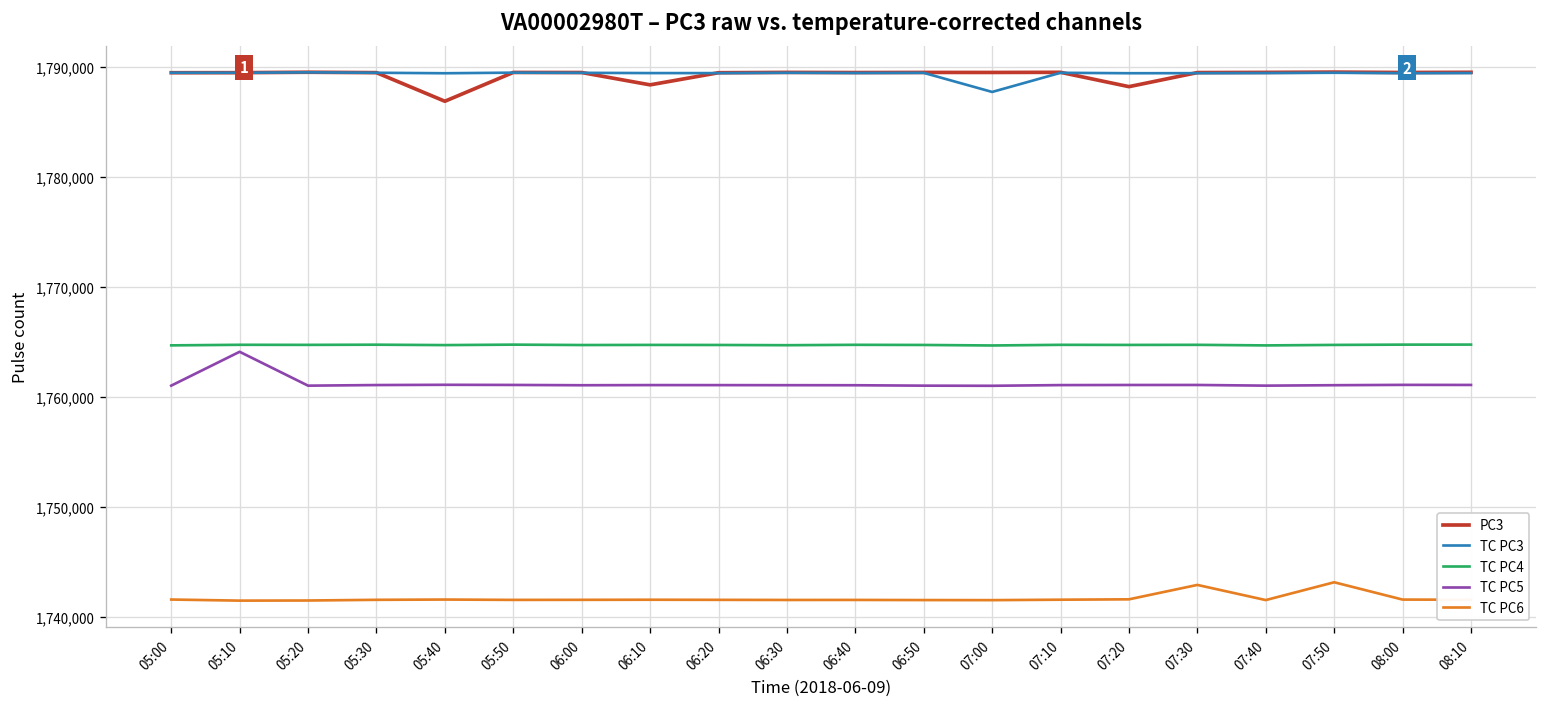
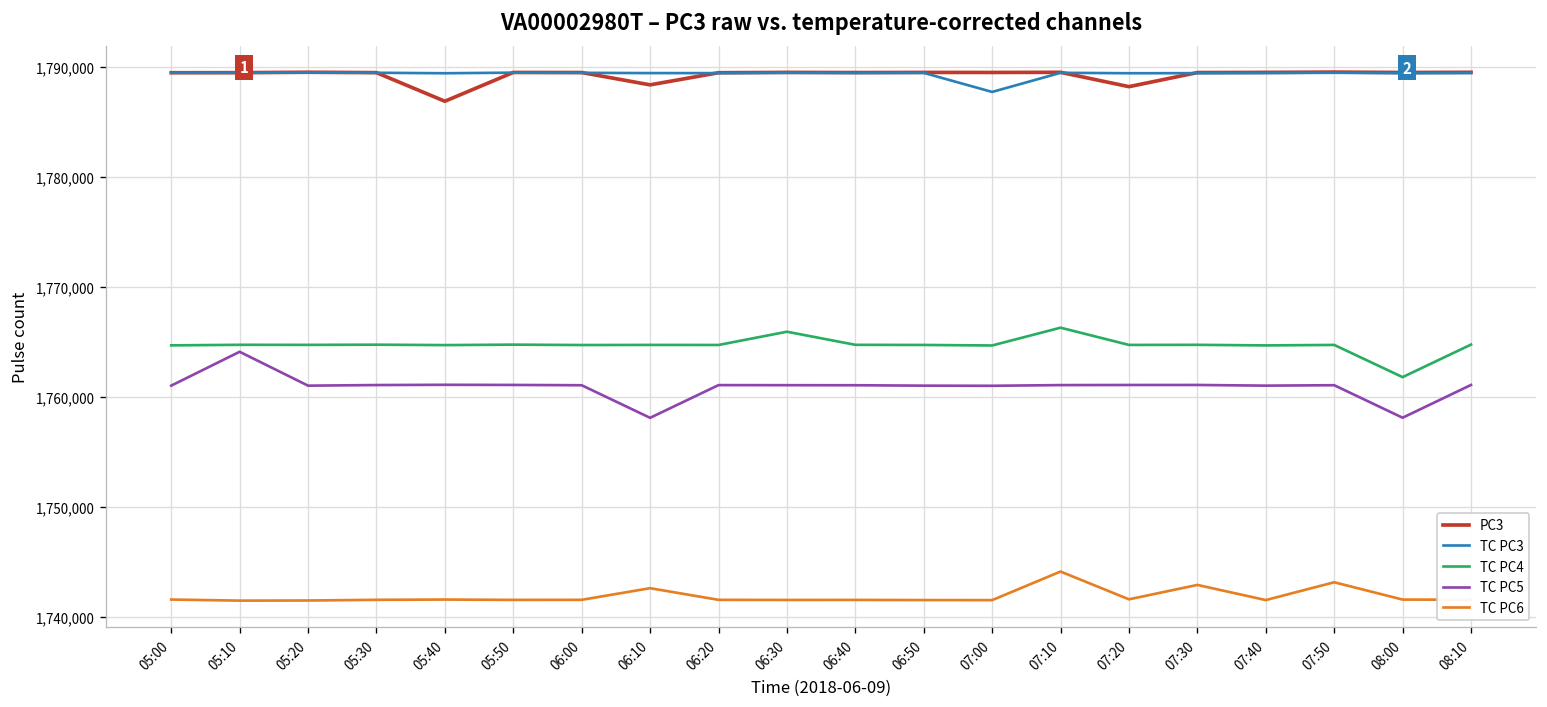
TC PC5, 06:10: 1,761,000 -> 1,758,000
TC PC6, 06:10: 1,742,000 -> 1,743,000
TC PC4, 06:30: 1,765,000 -> 1,766,000
TC PC4, 07:10: 1,765,000 -> 1,766,000
TC PC6, 07:10: 1,742,000 -> 1,744,000
TC PC4, 08:00: 1,765,000 -> 1,762,000
TC PC5, 08:00: 1,761,000 -> 1,758,000
